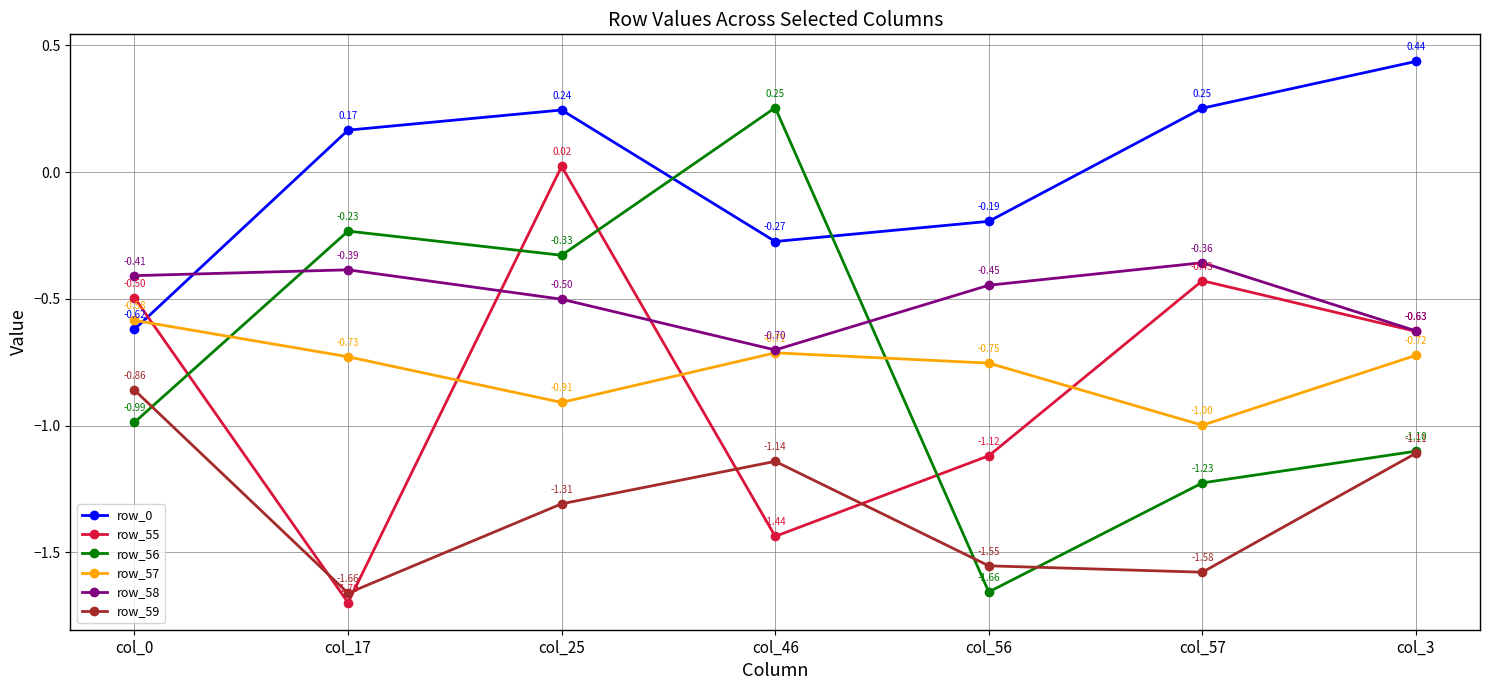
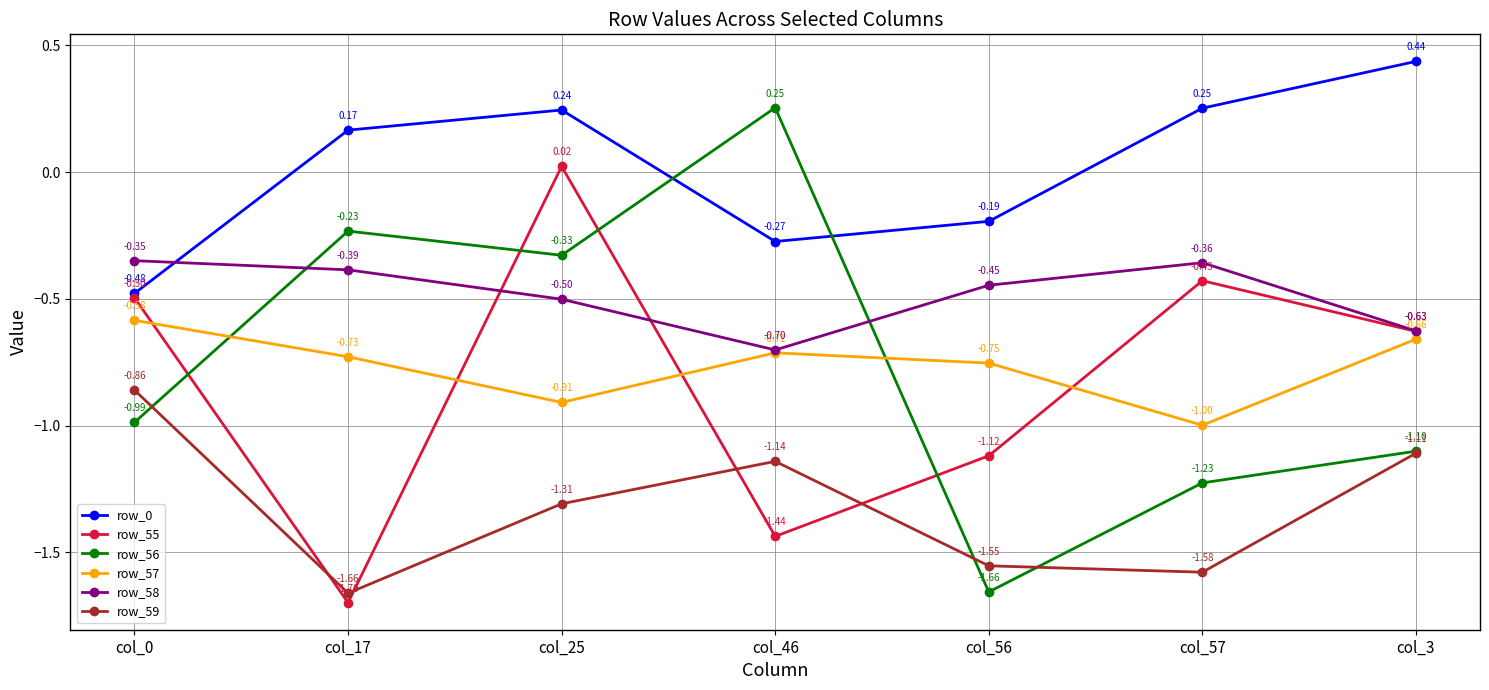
row_0, col_0: -0.62 -> -0.48
row_58, col_0: -0.41 -> -0.35
row_57, col_3: -0.72 -> -0.66
